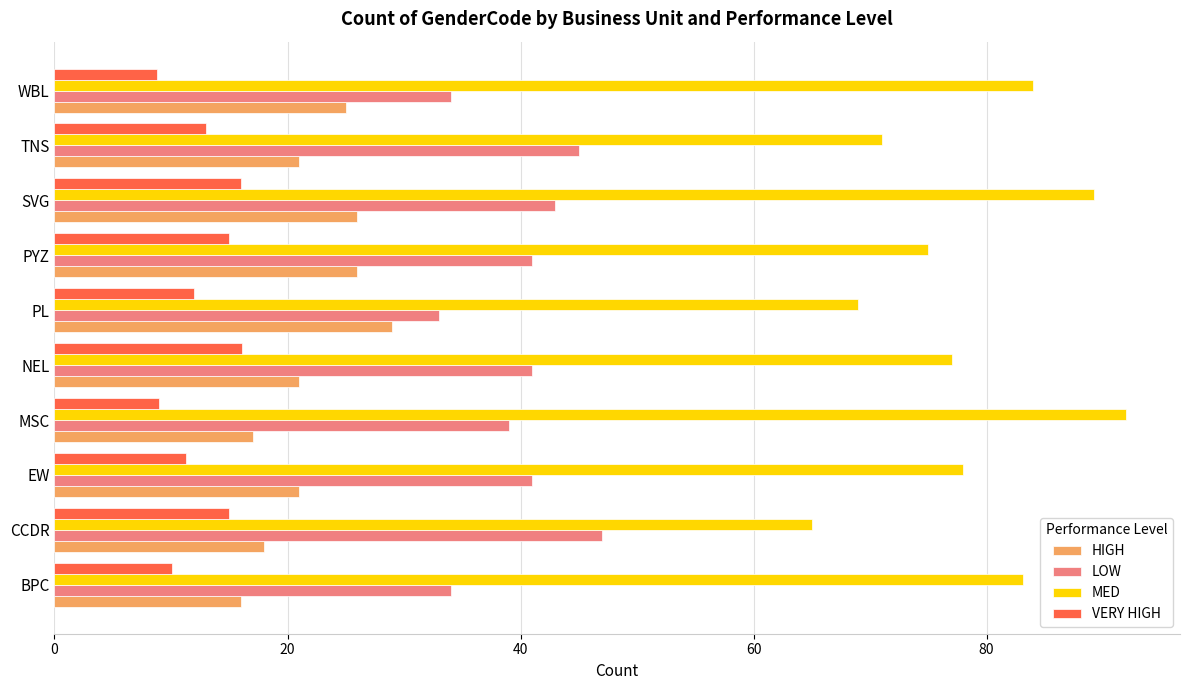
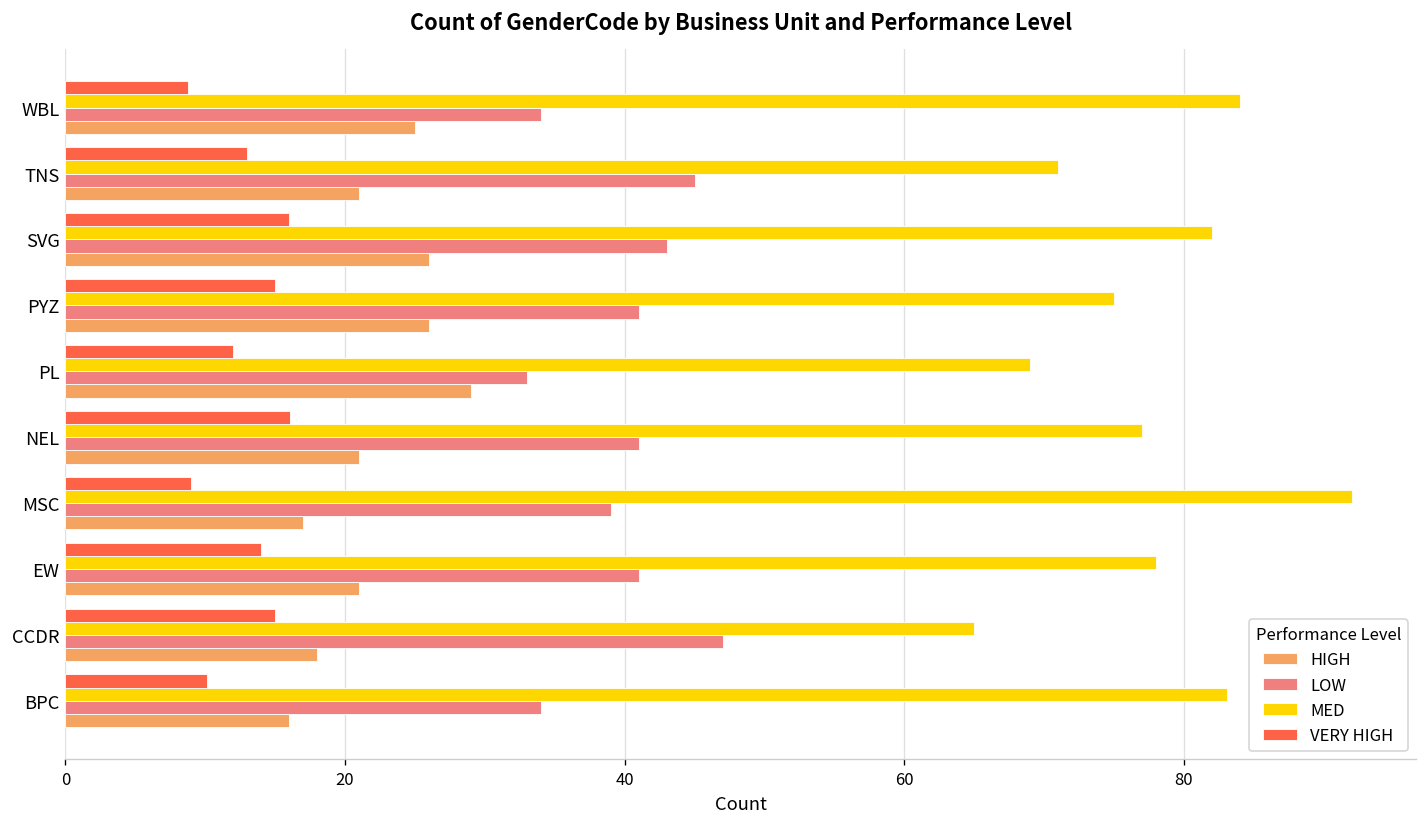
MED, SVG: 89.2 -> 82.0
VERY HIGH, EW: 11.3 -> 14.0
